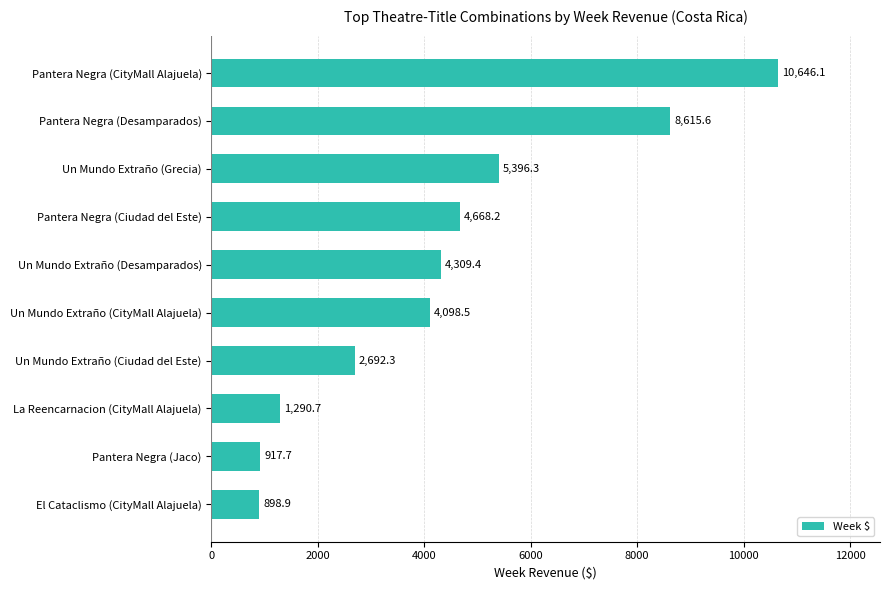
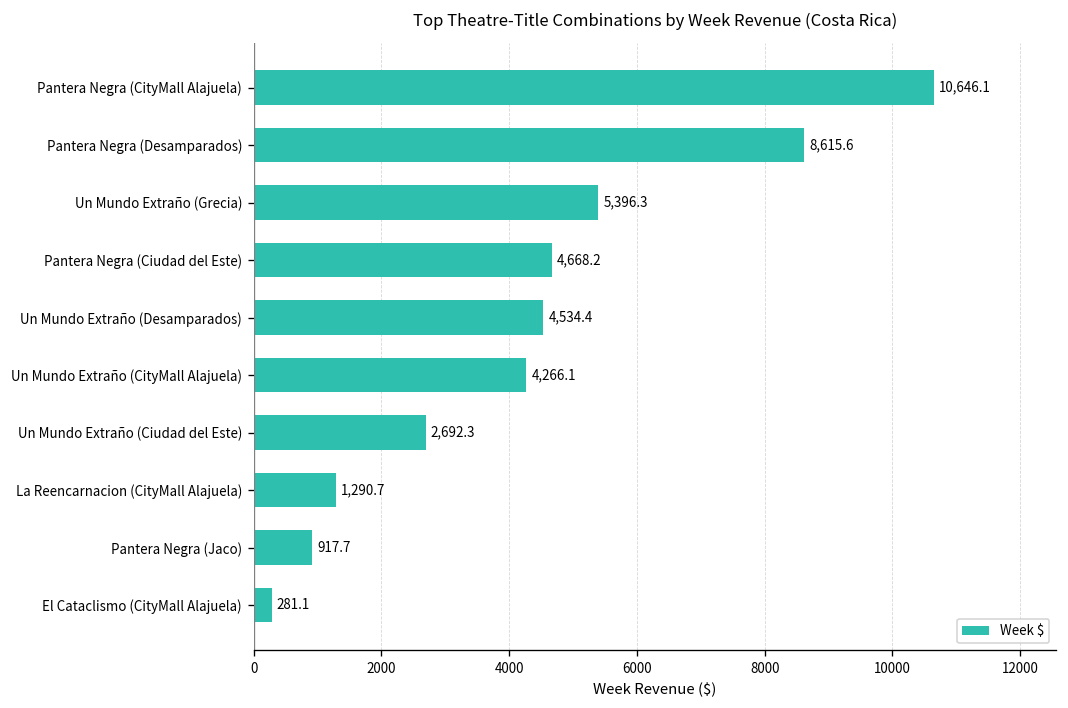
Un Mundo Extraño (Desamparados): 4,309.4 -> 4,534.4
Un Mundo Extraño (CityMall Alajuela): 4,098.5 -> 4,266.1
El Cataclismo (CityMall Alajuela): 898.9 -> 281.1
